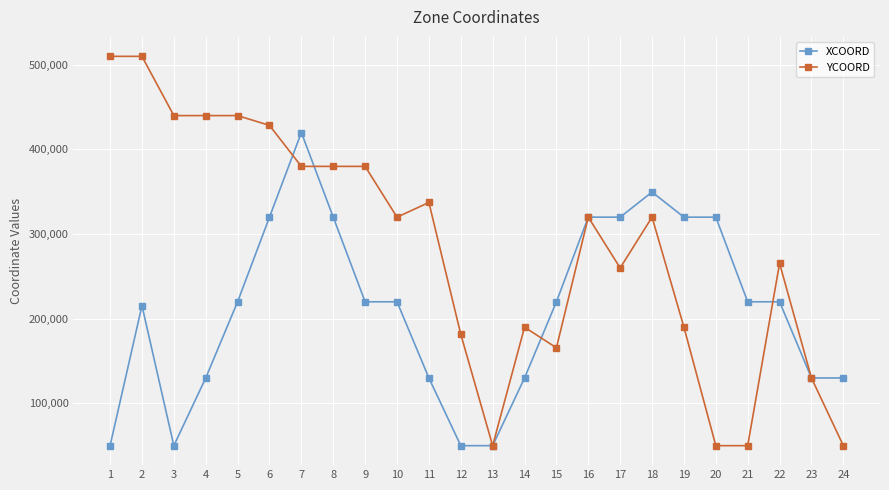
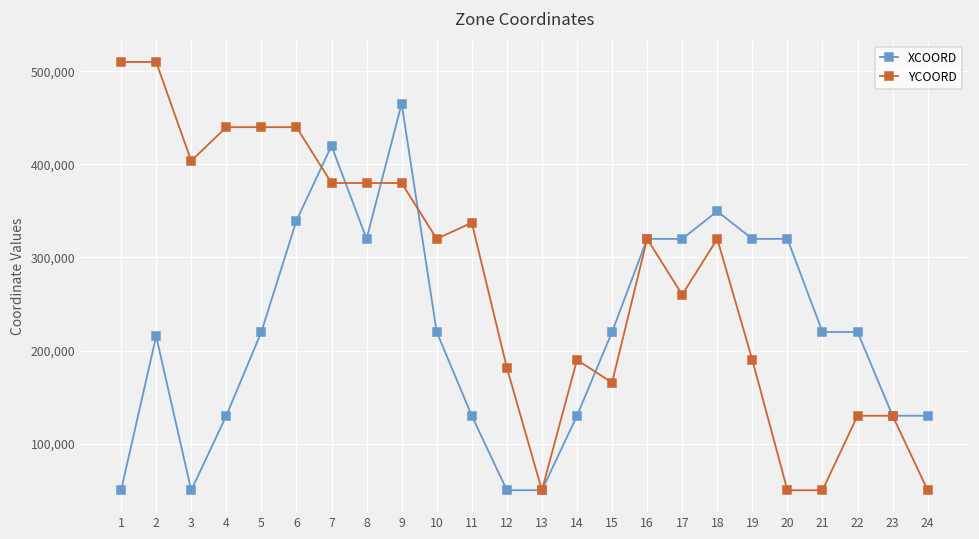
YCOORD, 3: 440,000 -> 400,000
XCOORD, 6: 320,000 -> 340,000
YCOORD, 6: 430,000 -> 440,000
XCOORD, 9: 220,000 -> 470,000
YCOORD, 22: 270,000 -> 130,000
